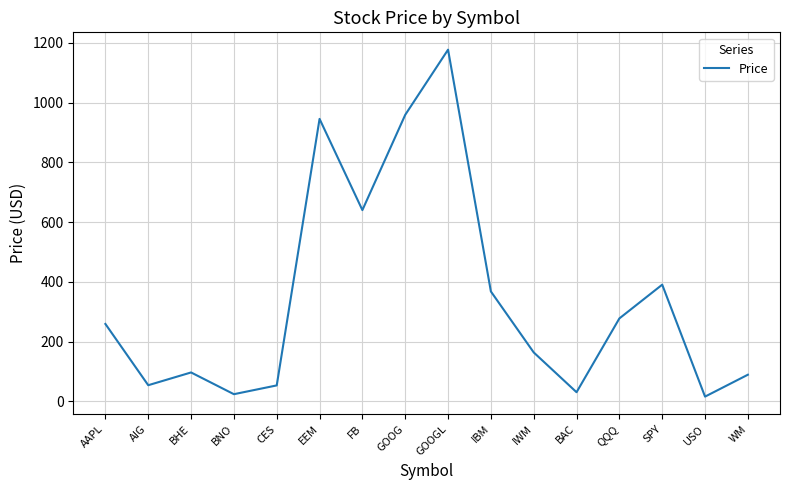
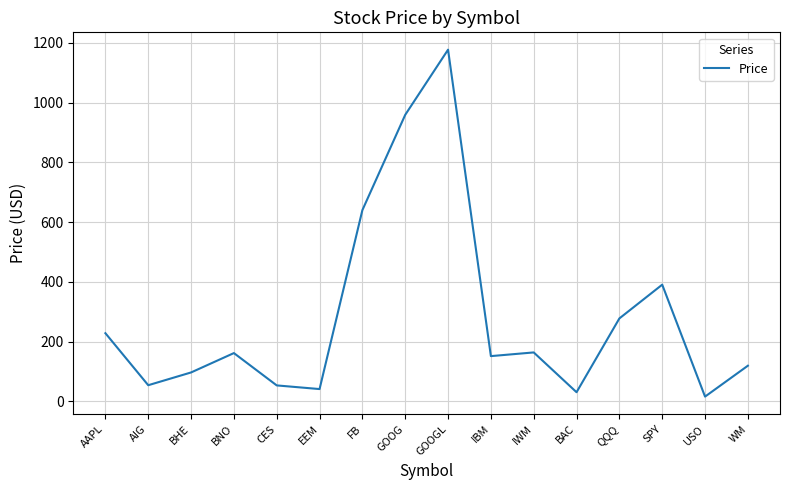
AAPL: 260 -> 230
BNO: 20 -> 160
EEM: 950 -> 40
IBM: 370 -> 150
WM: 90 -> 120
